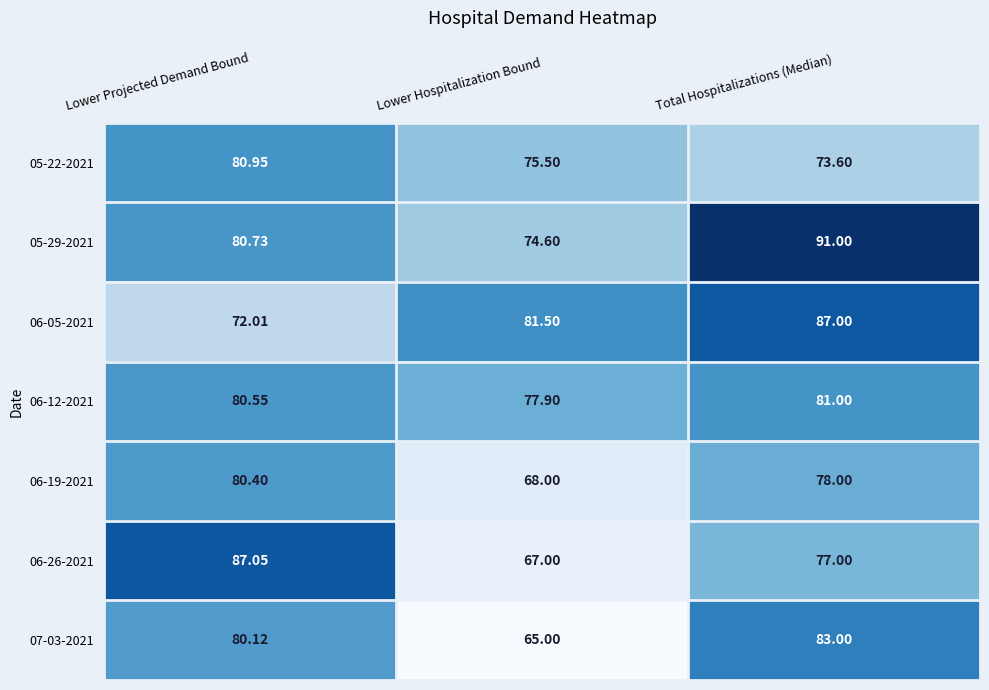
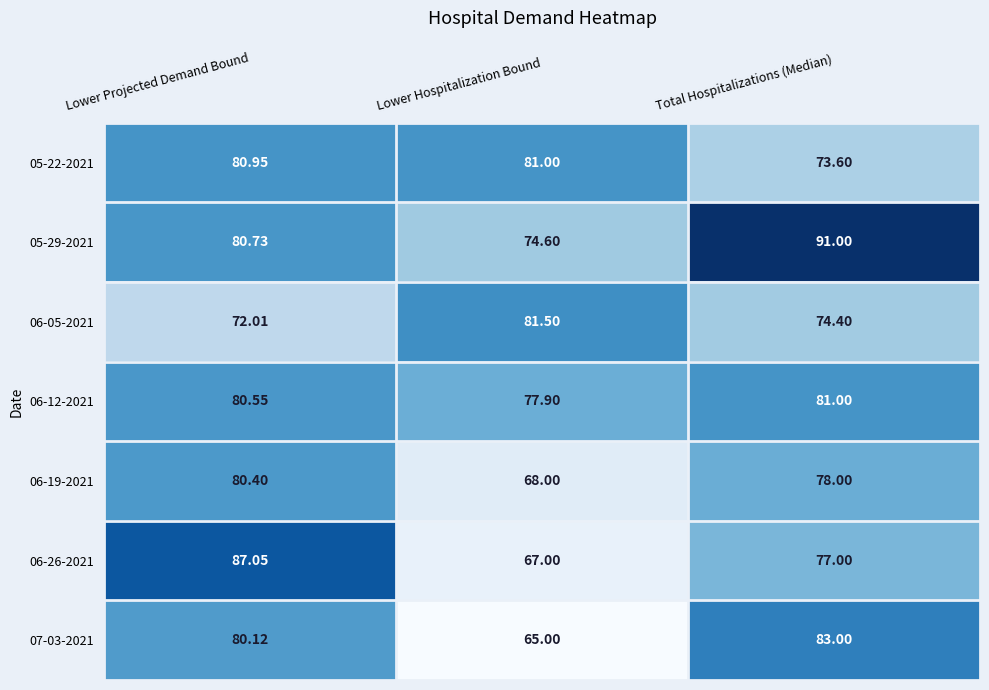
05-22-2021, Lower Hospitalization Bound: 75.50 -> 81.00
06-05-2021, Total Hospitalizations (Median): 87.00 -> 74.40
